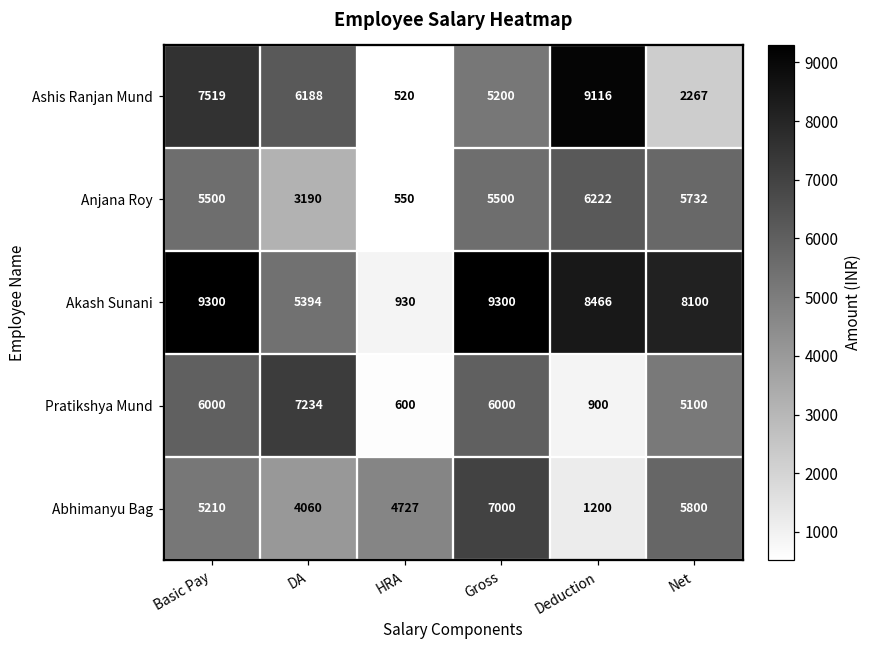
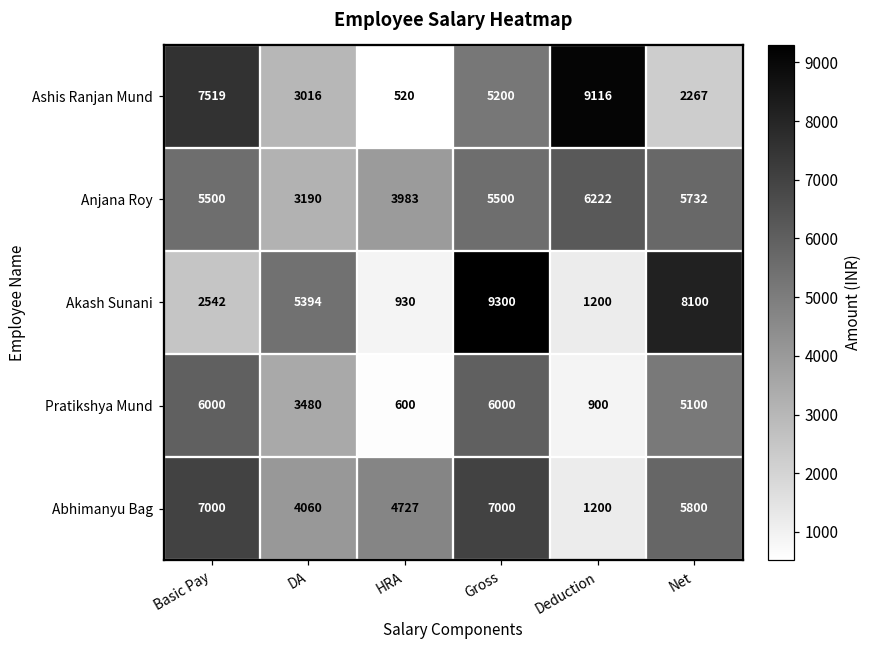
Ashis Ranjan Mund, DA: 6188 -> 3016
Anjana Roy, HRA: 550 -> 3983
Akash Sunani, Basic Pay: 9300 -> 2542
Akash Sunani, Deduction: 8466 -> 1200
Pratikshya Mund, DA: 7234 -> 3480
Abhimanyu Bag, Basic Pay: 5210 -> 7000
